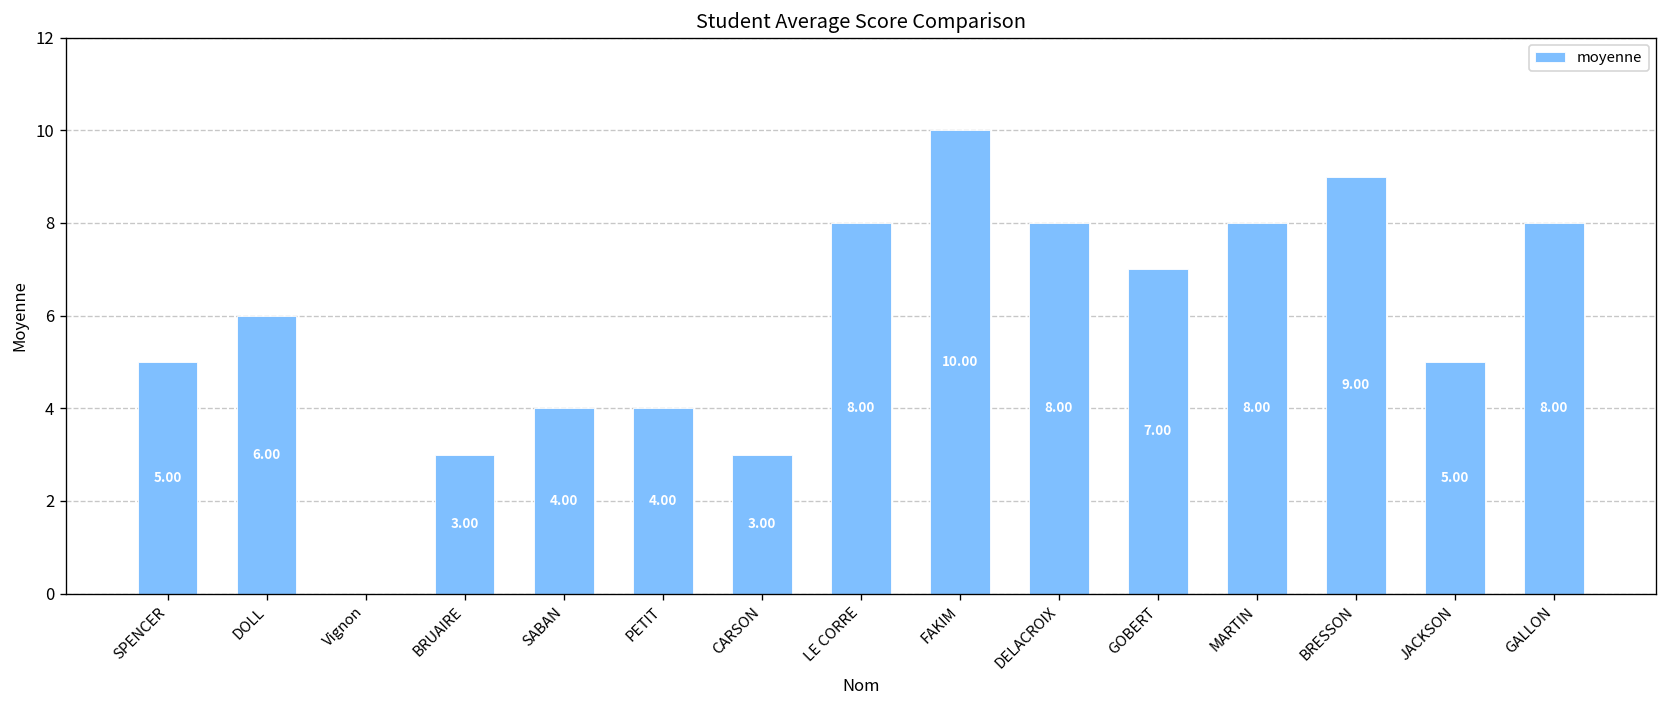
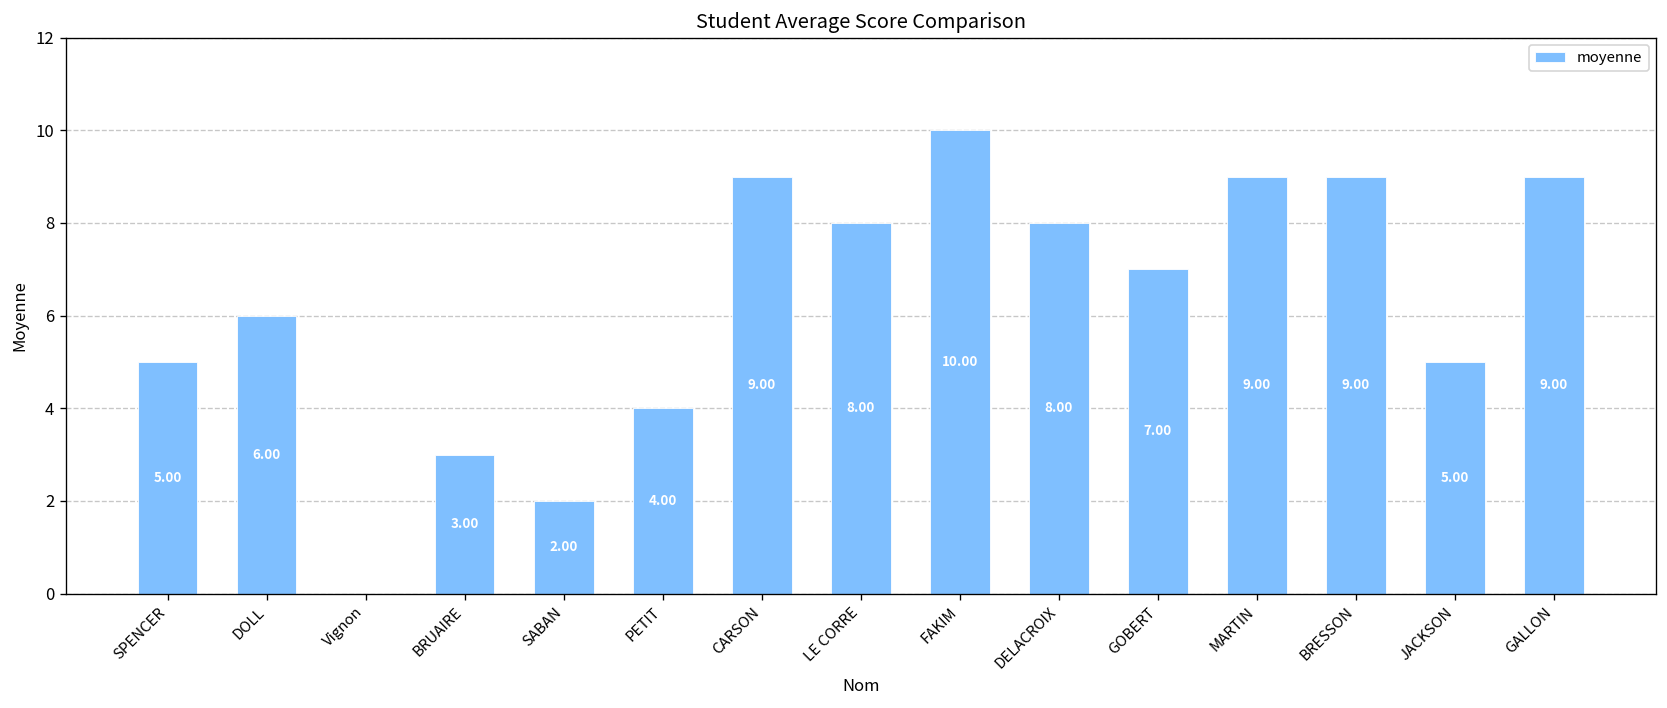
SABAN: 4.00 -> 2.00
CARSON: 3.00 -> 9.00
MARTIN: 8.00 -> 9.00
GALLON: 8.00 -> 9.00
